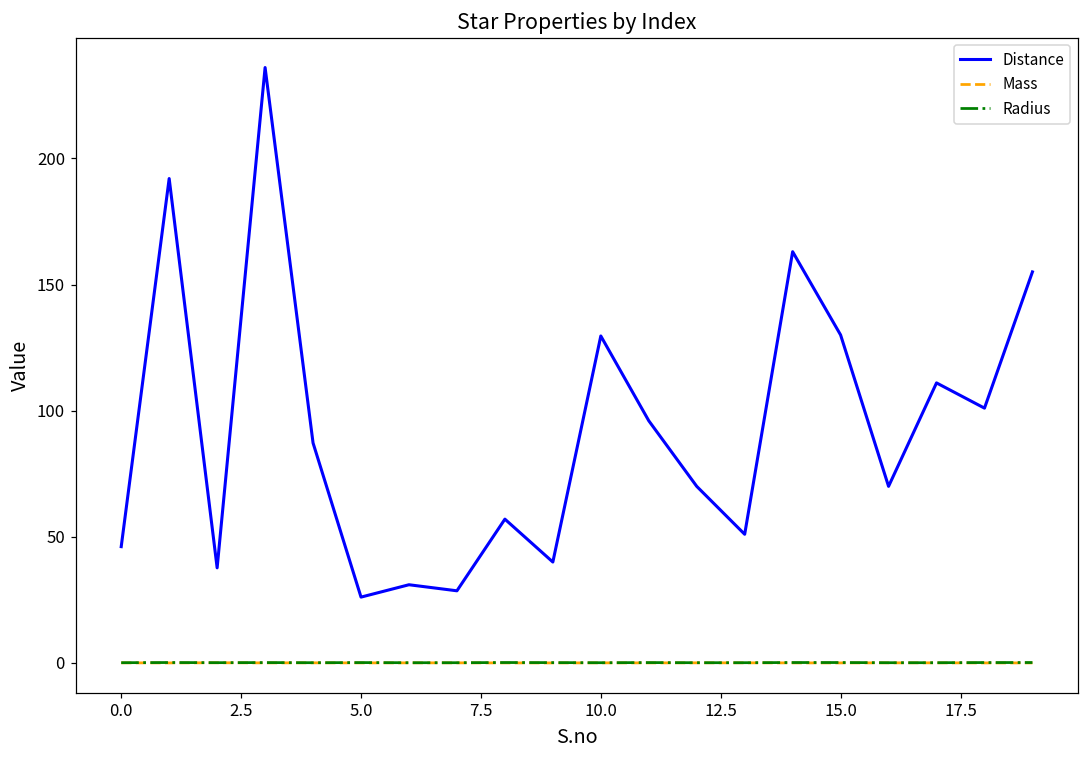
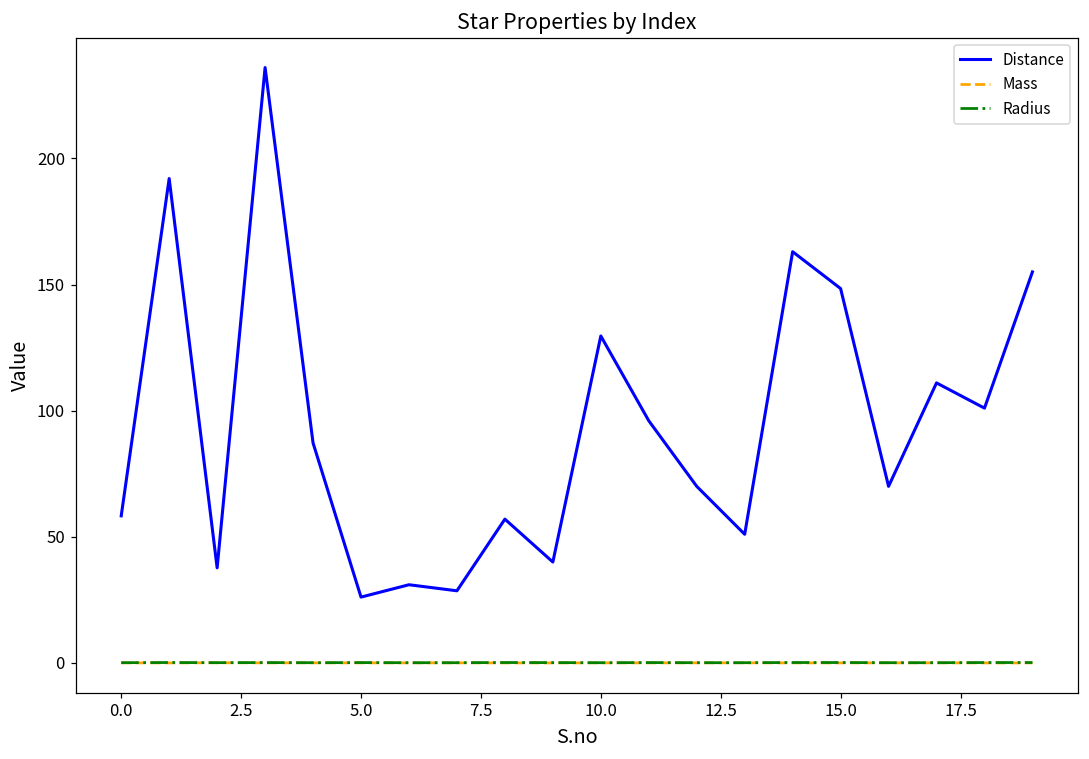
Distance, 0.0: 46 -> 58
Distance, 15.0: 130 -> 148
